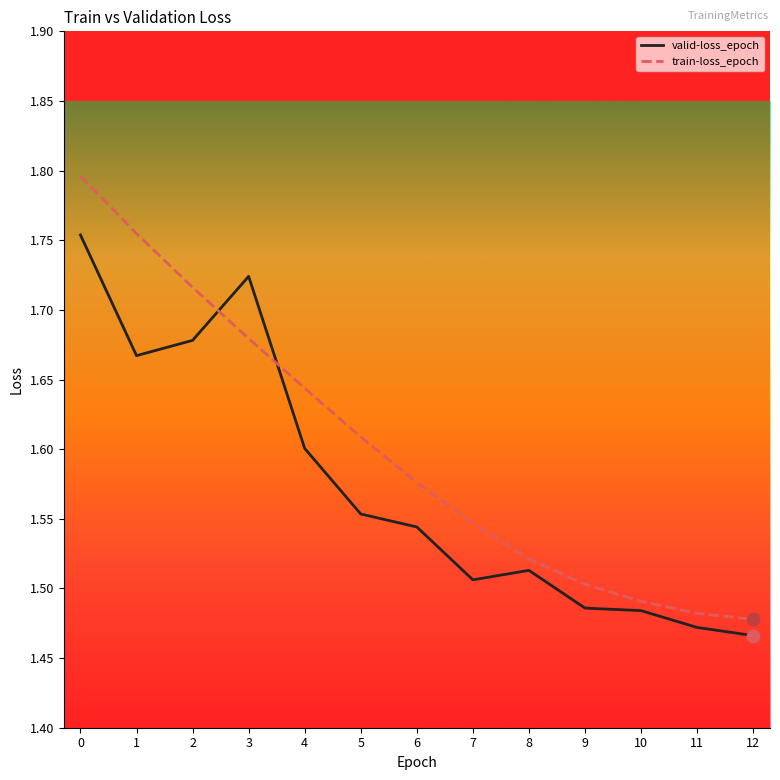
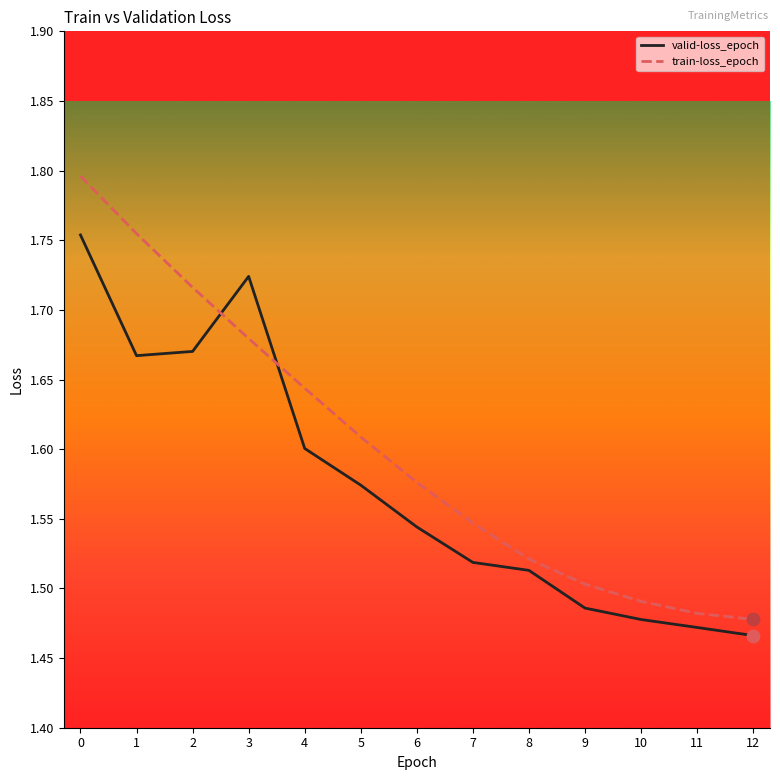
valid-loss_epoch, 2: 1.678 -> 1.670
valid-loss_epoch, 5: 1.553 -> 1.574
valid-loss_epoch, 7: 1.506 -> 1.519
valid-loss_epoch, 10: 1.484 -> 1.478
